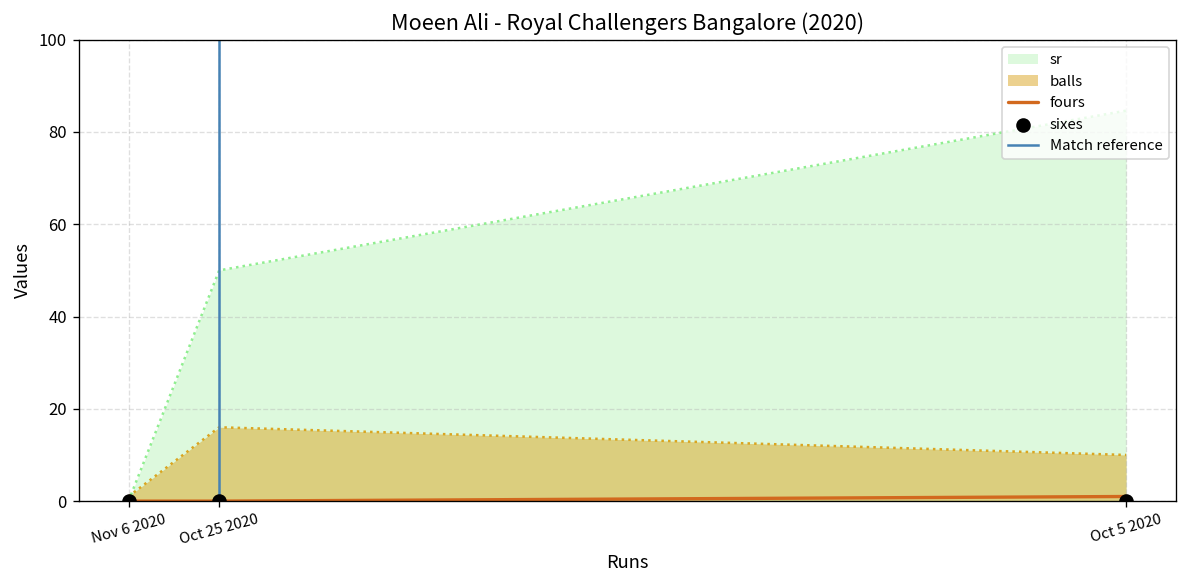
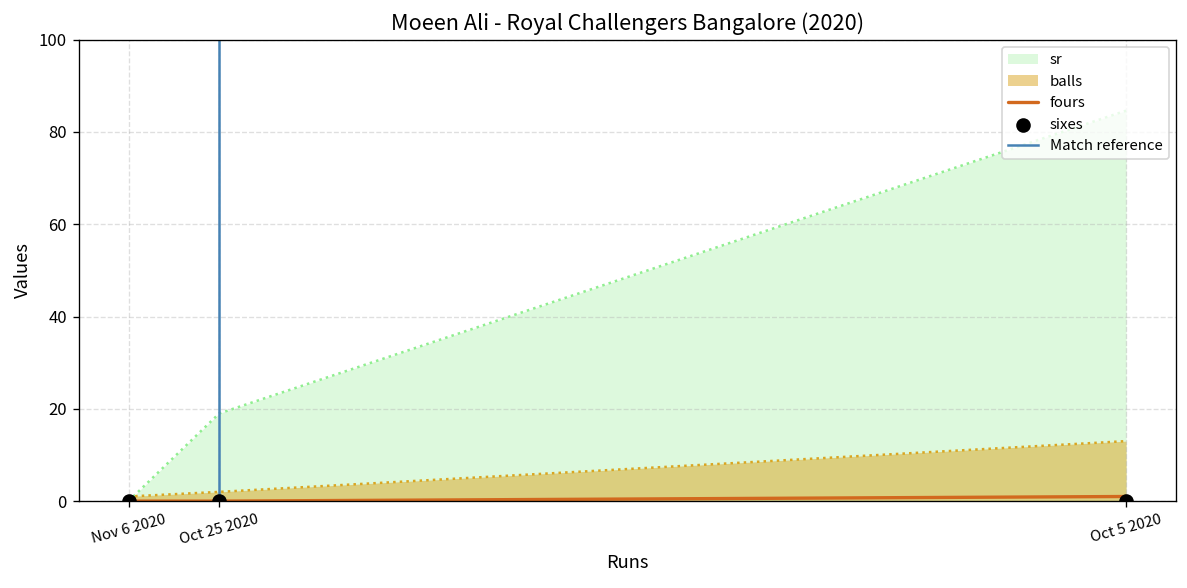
sr, Oct 25 2020: 50 -> 19
balls, Oct 25 2020: 16 -> 2
balls, Oct 5 2020: 10 -> 13
